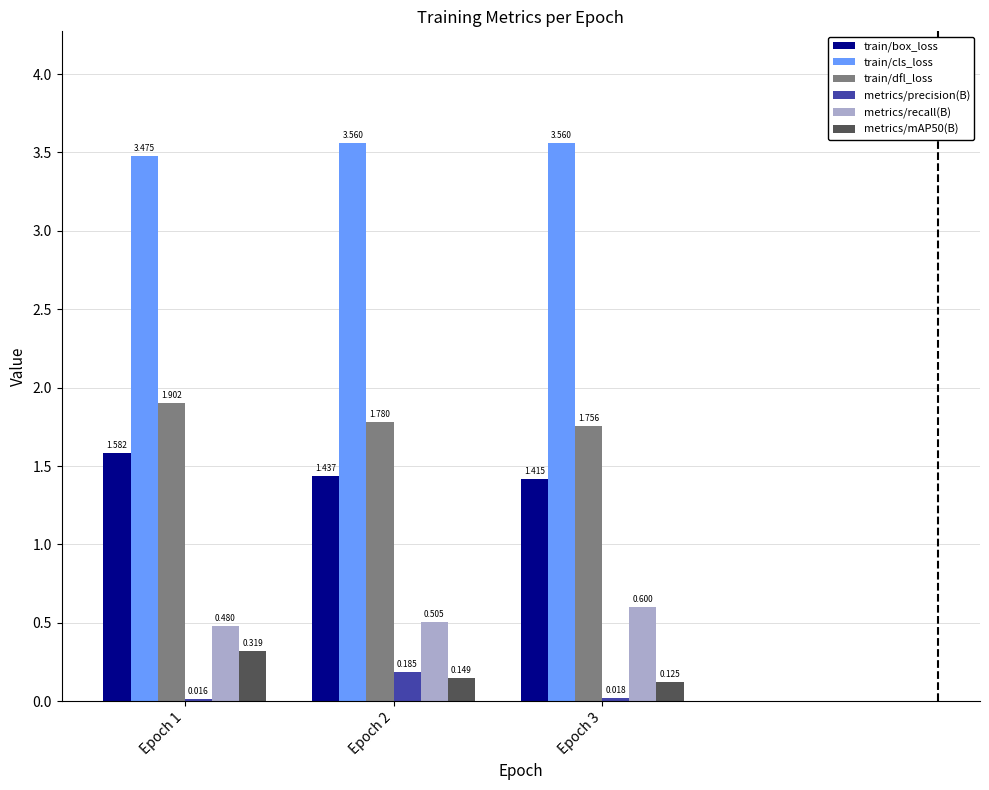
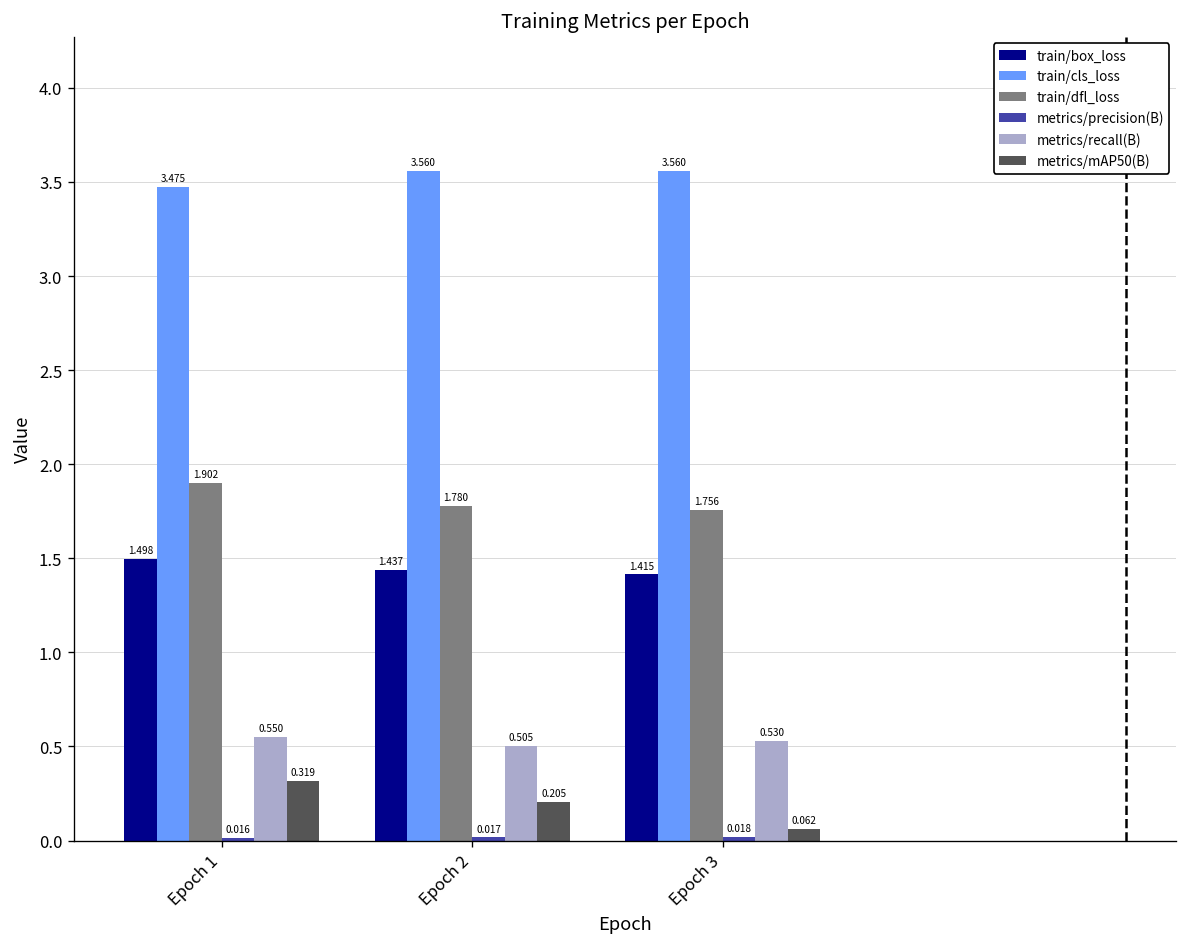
train/box_loss, Epoch 1: 1.582 -> 1.498
metrics/recall(B), Epoch 1: 0.480 -> 0.550
metrics/precision(B), Epoch 2: 0.185 -> 0.017
metrics/mAP50(B), Epoch 2: 0.149 -> 0.205
metrics/recall(B), Epoch 3: 0.600 -> 0.530
metrics/mAP50(B), Epoch 3: 0.125 -> 0.062
